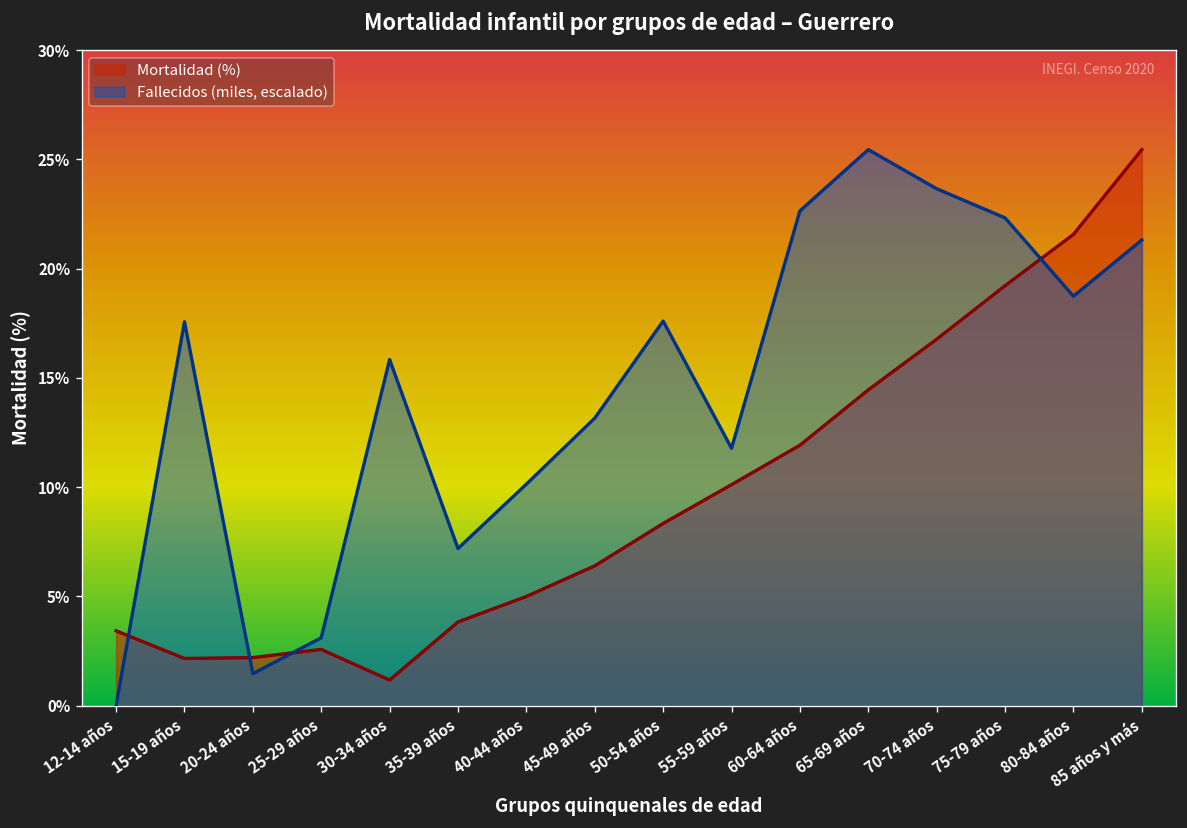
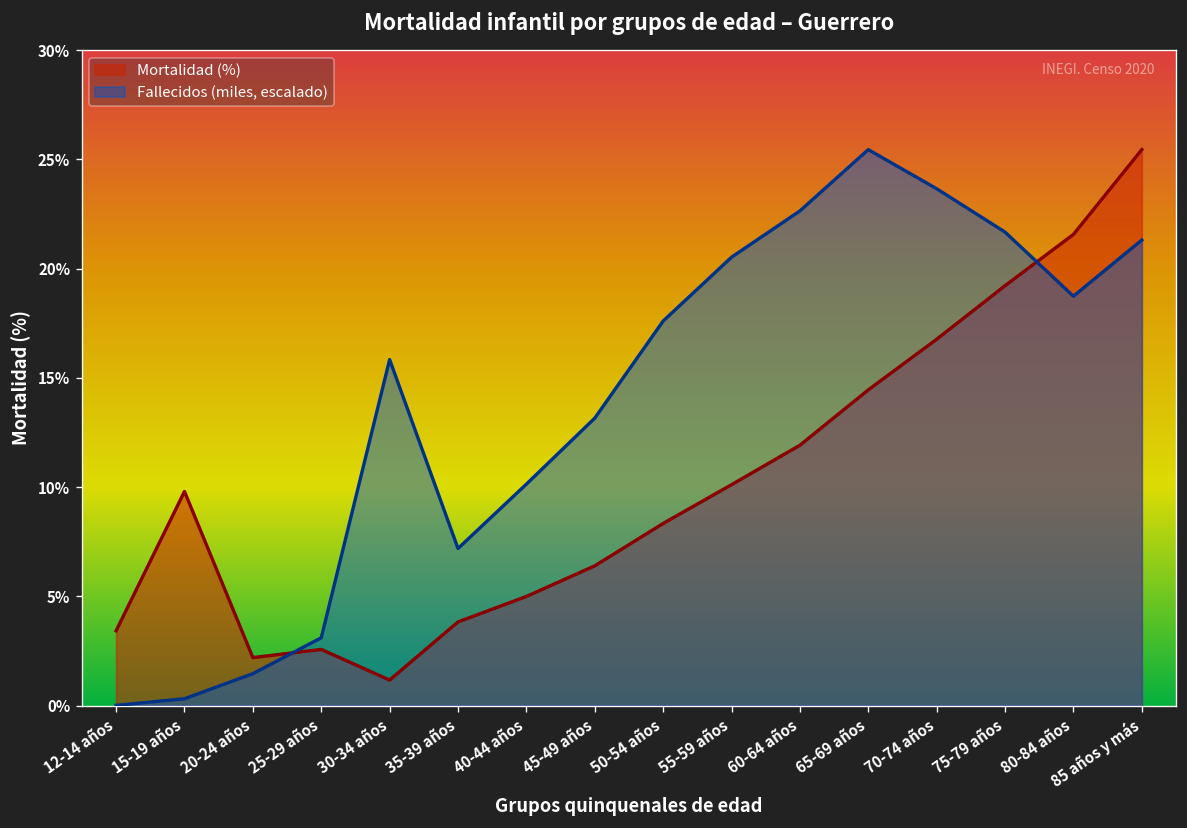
Mortalidad (%), 15-19 años: 2.2% -> 9.8%
Fallecidos (miles, escalado), 15-19 años: 17.6% -> 0.3%
Fallecidos (miles, escalado), 55-59 años: 11.8% -> 20.5%
Fallecidos (miles, escalado), 75-79 años: 22.3% -> 21.7%
